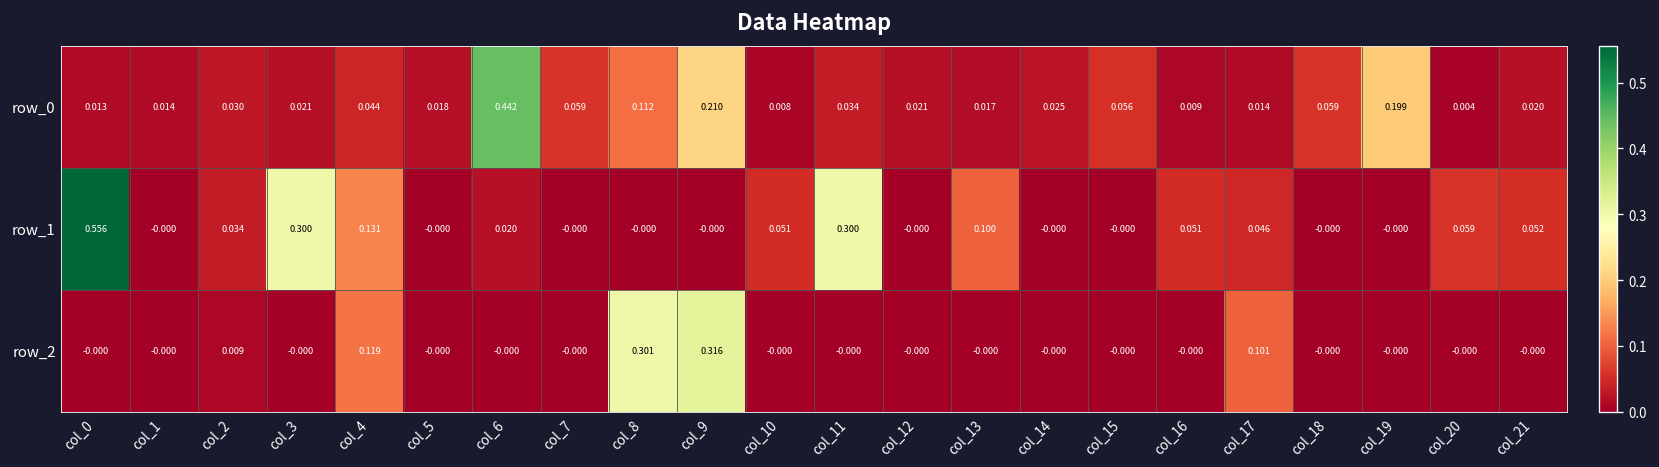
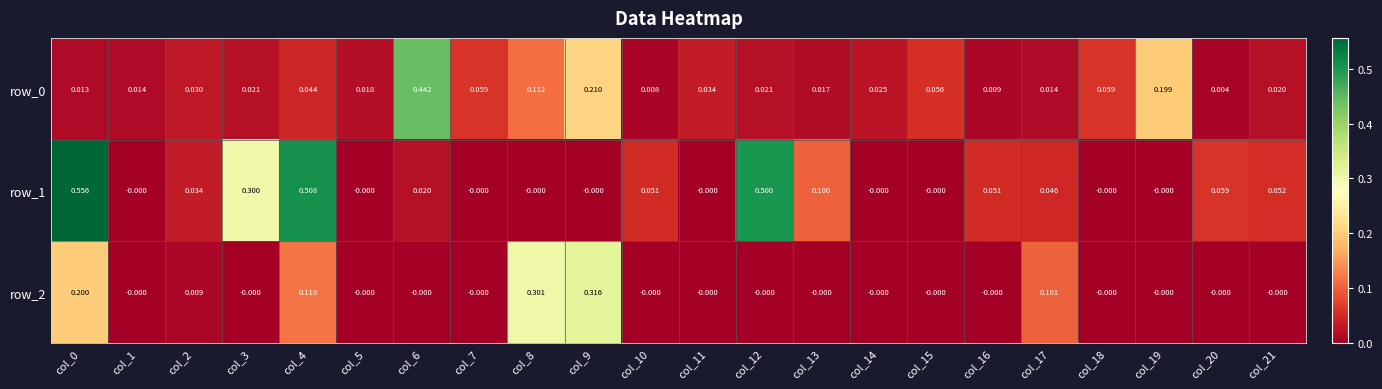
row_1, col_4: 0.131 -> 0.508
row_1, col_11: 0.300 -> -0.000
row_1, col_12: -0.000 -> 0.500
row_2, col_0: -0.000 -> 0.200
